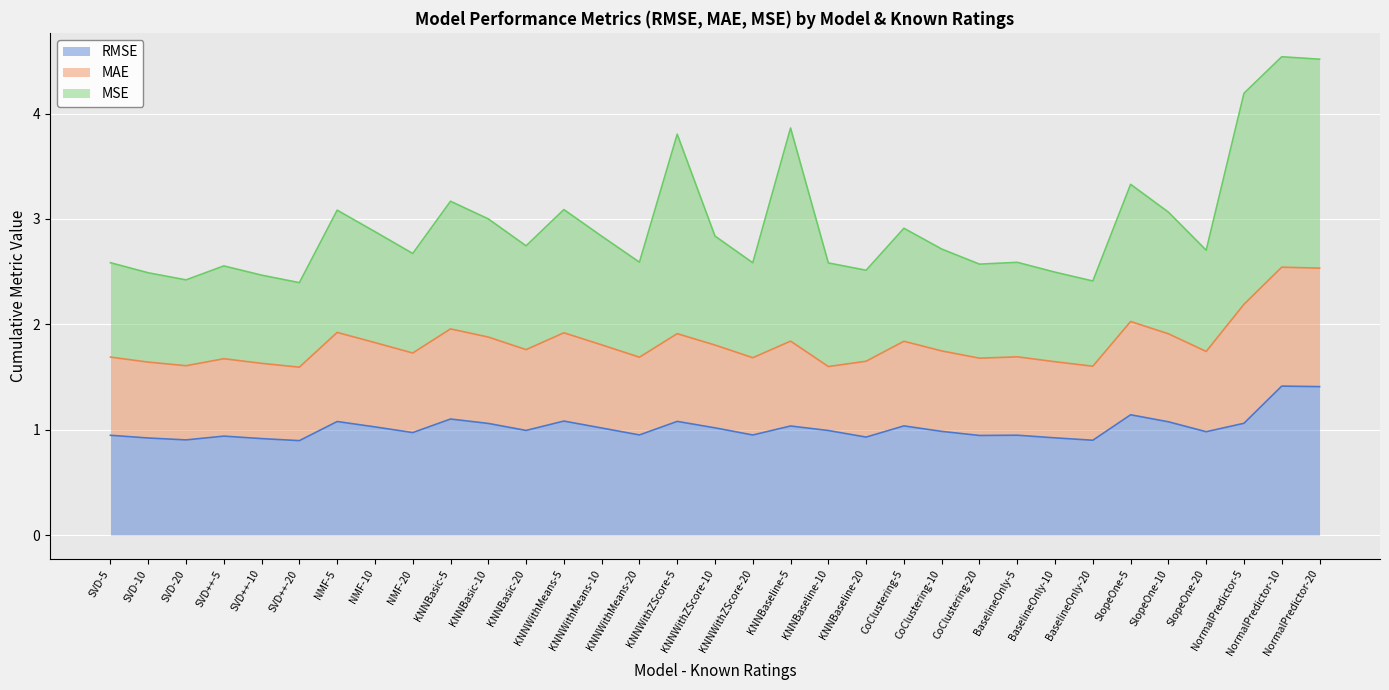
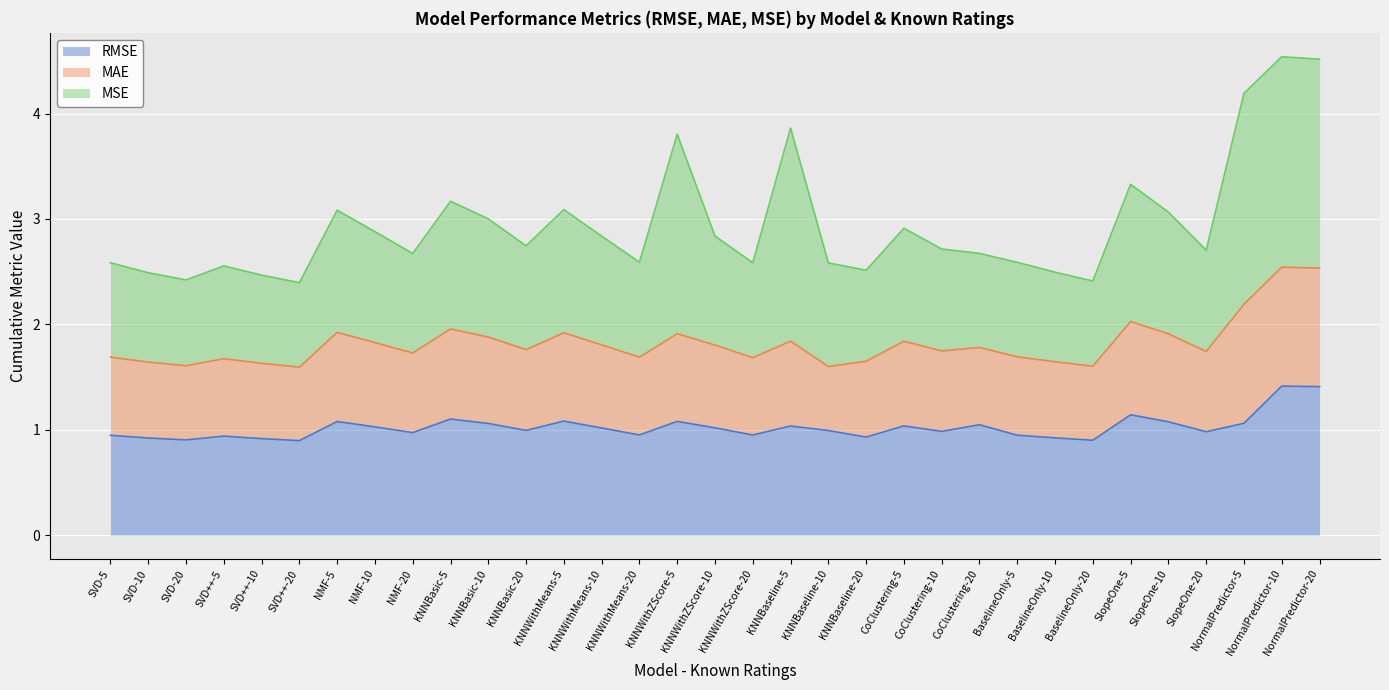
RMSE, CoClustering-20: 0.94 -> 1.05
